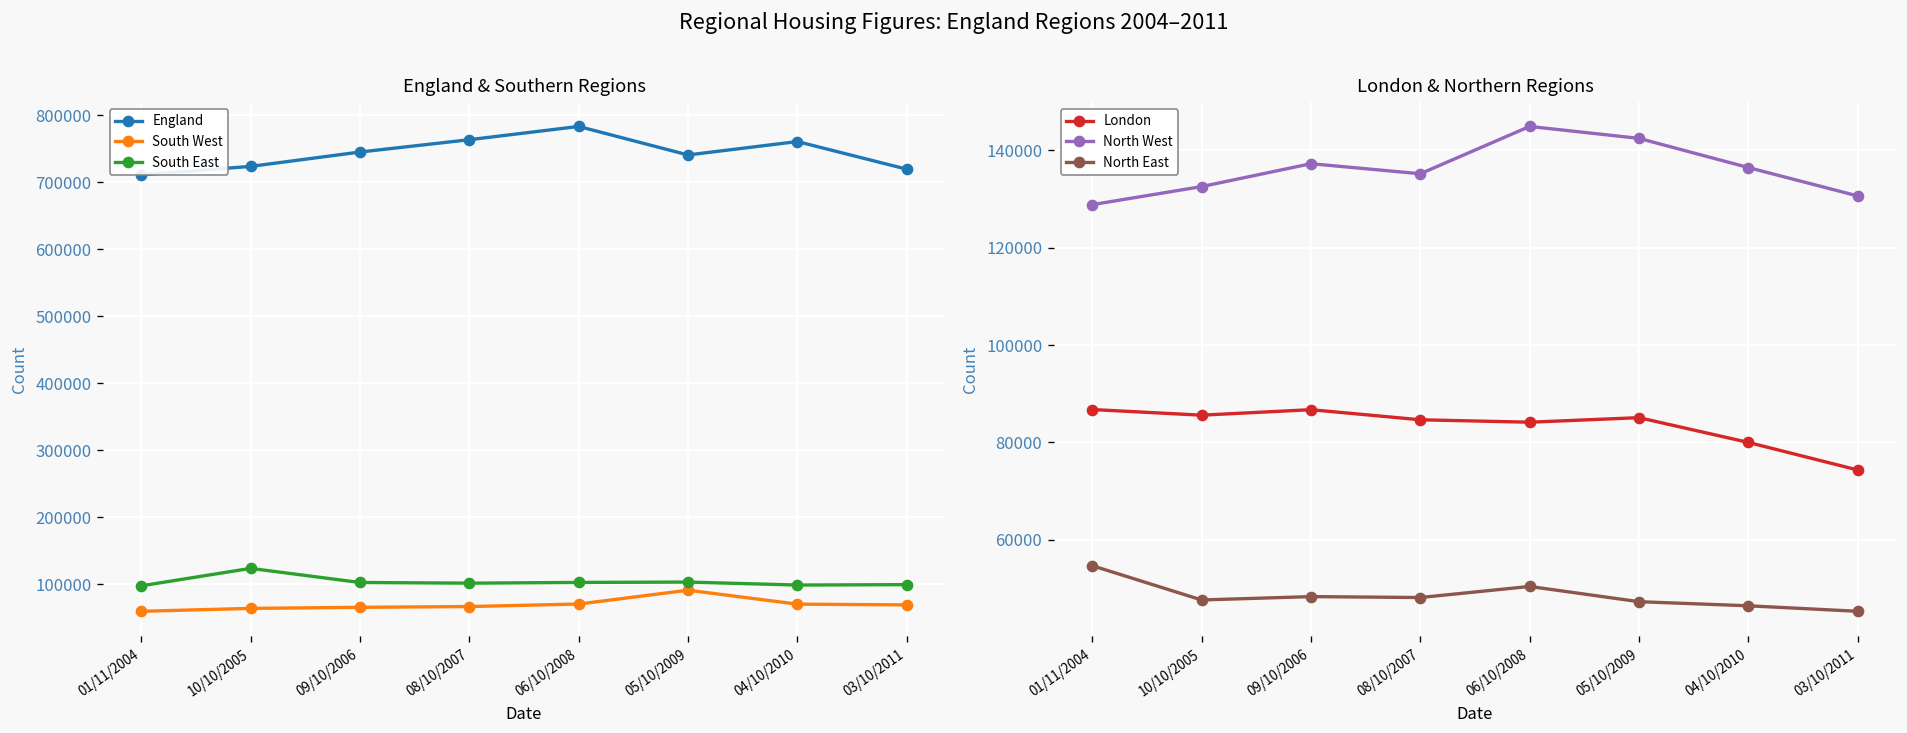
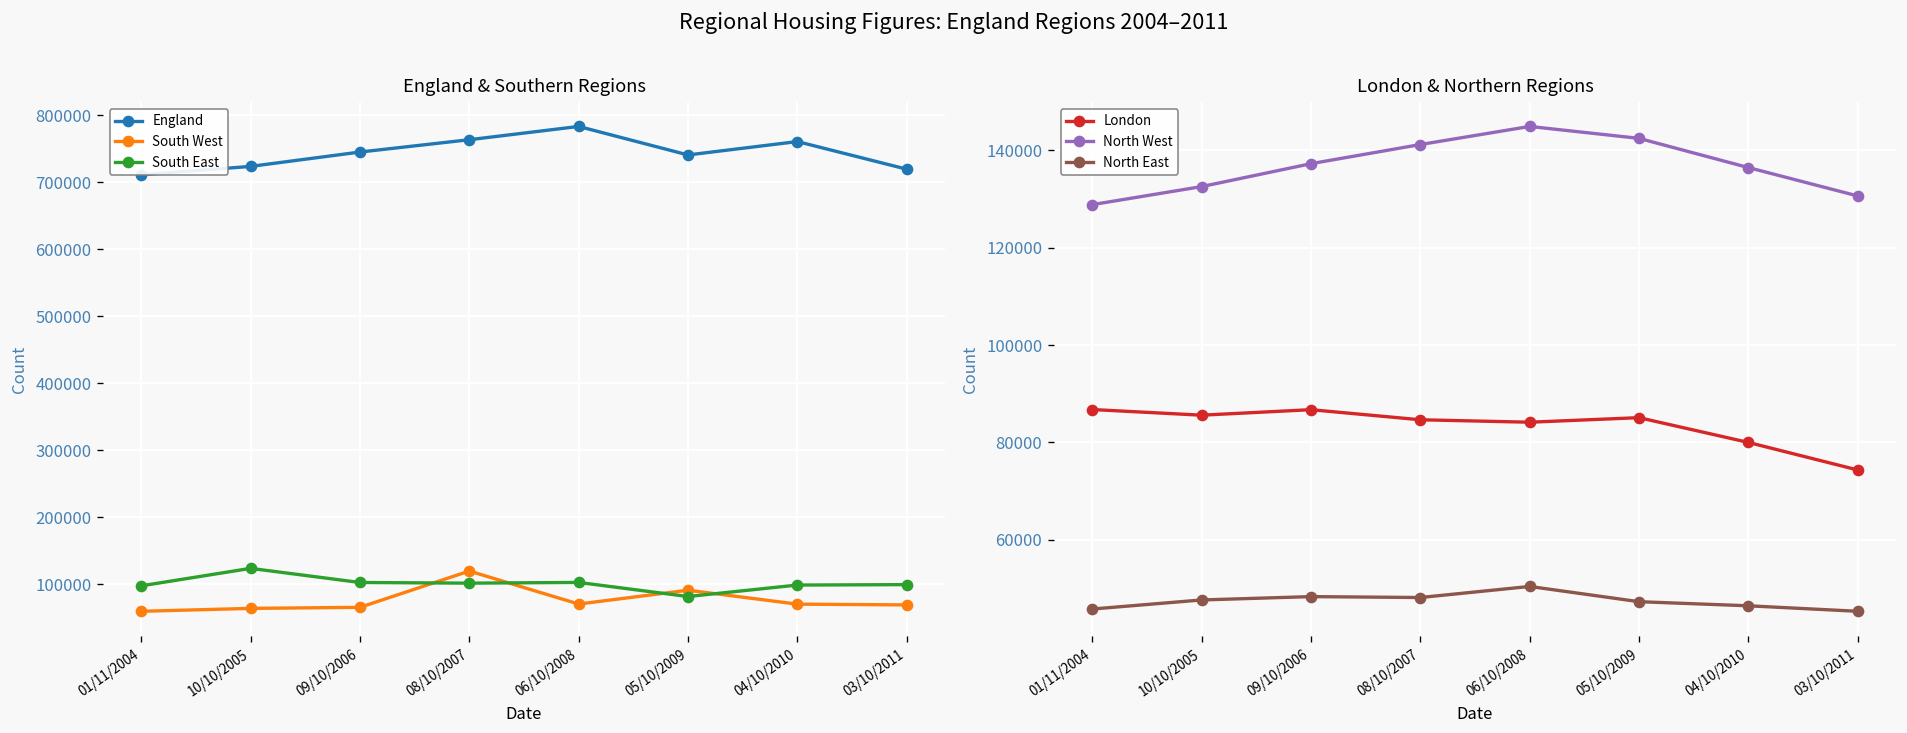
England & Southern Regions, South West, 08/10/2007: 70000 -> 120000
England & Southern Regions, South East, 05/10/2009: 100000 -> 80000
London & Northern Regions, North East, 01/11/2004: 55000 -> 46000
London & Northern Regions, North West, 08/10/2007: 135000 -> 141000
